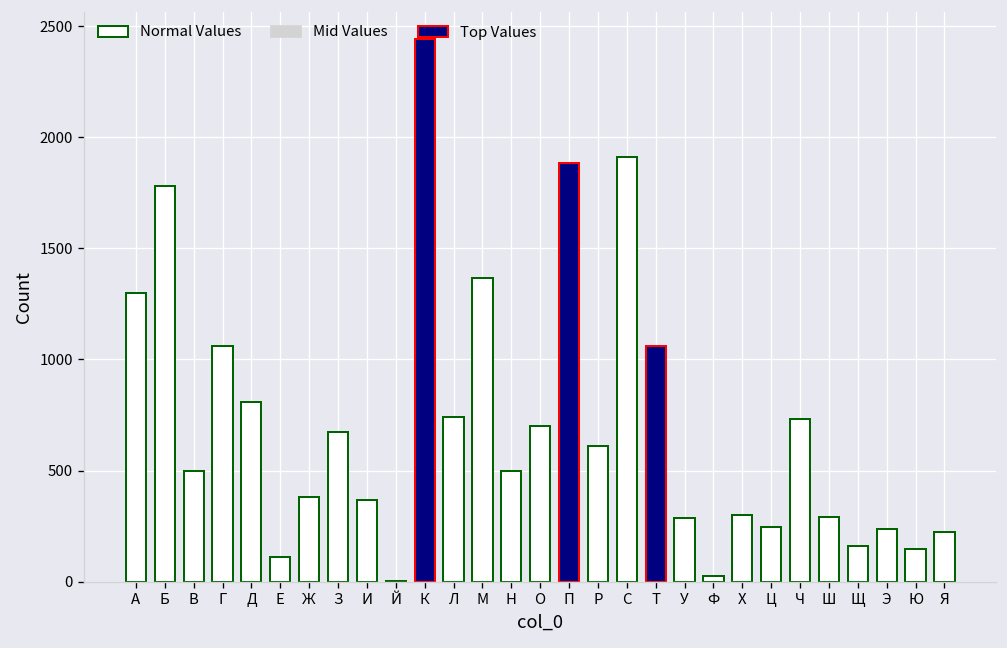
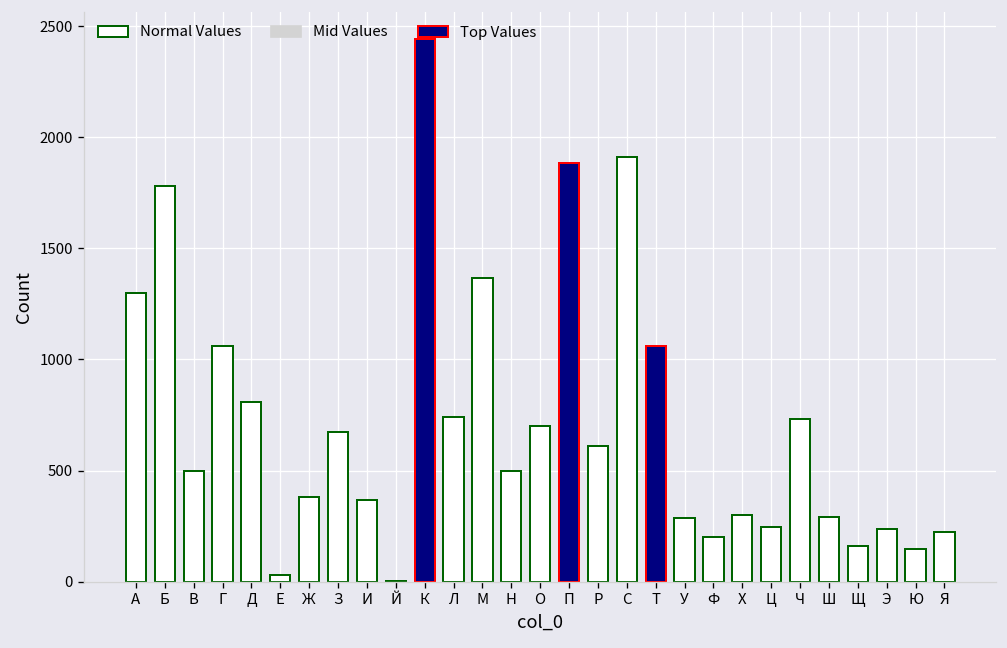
Е: 110 -> 30
Ф: 20 -> 200
